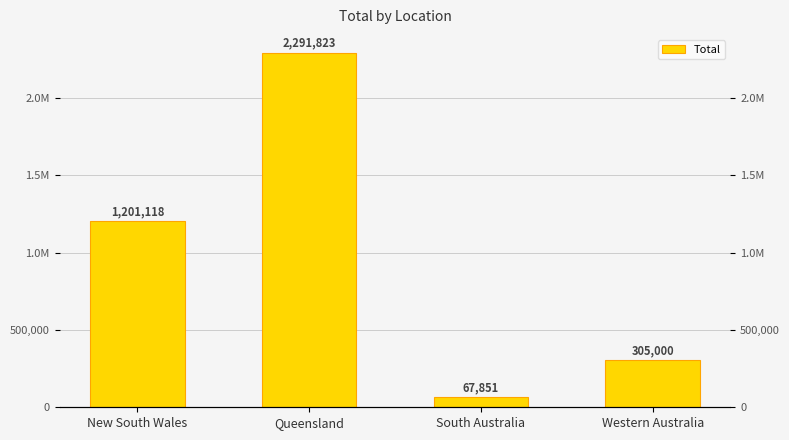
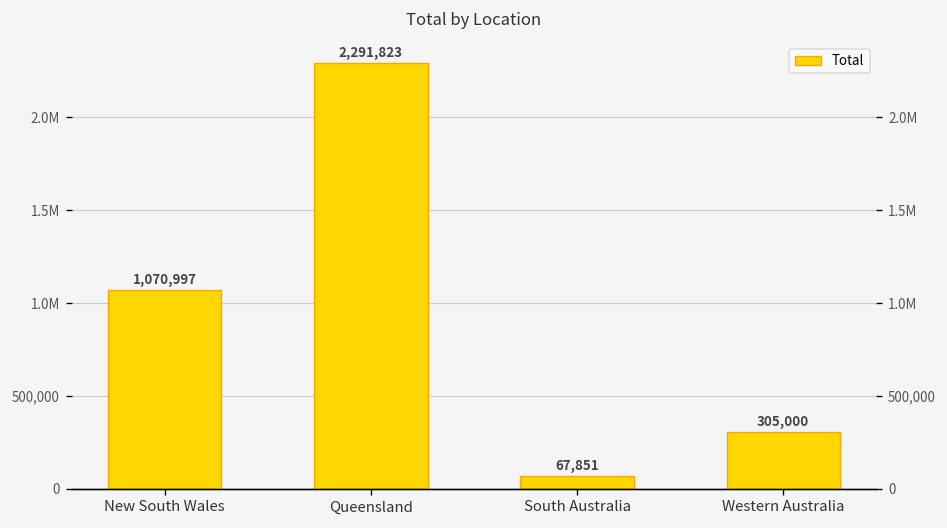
New South Wales: 1,201,118 -> 1,070,997
